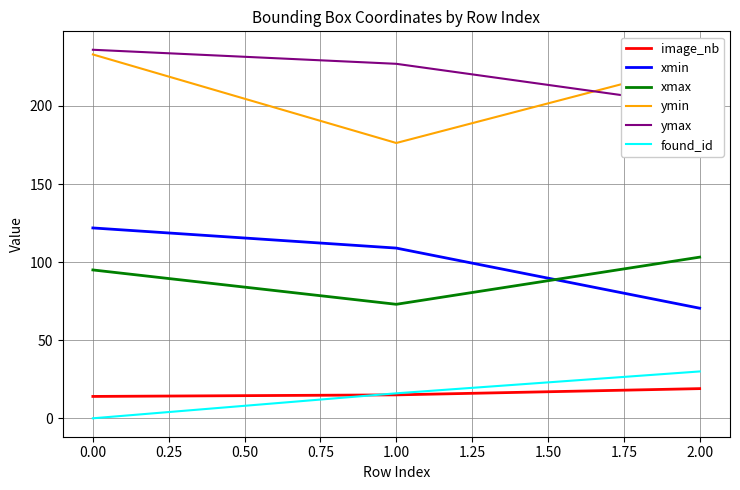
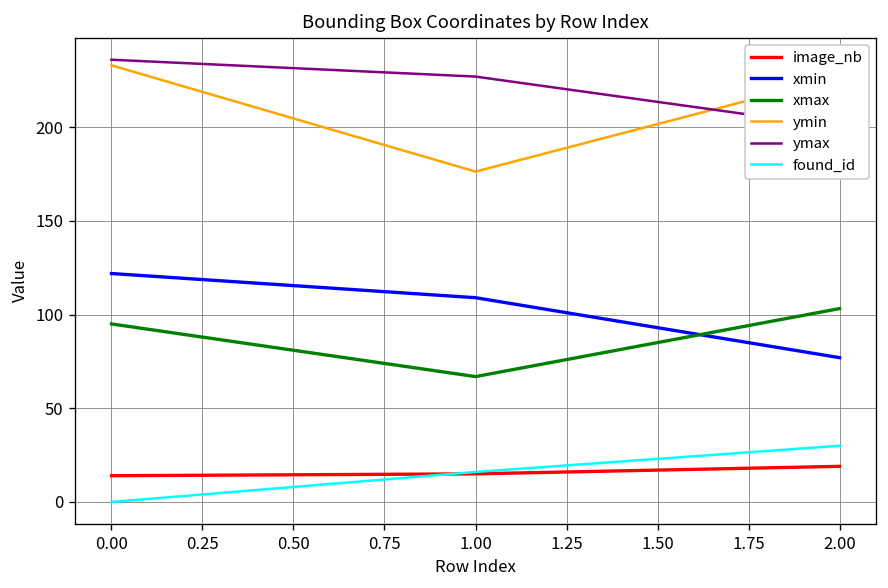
xmax, 1.00: 73 -> 67
xmin, 2.00: 71 -> 77
